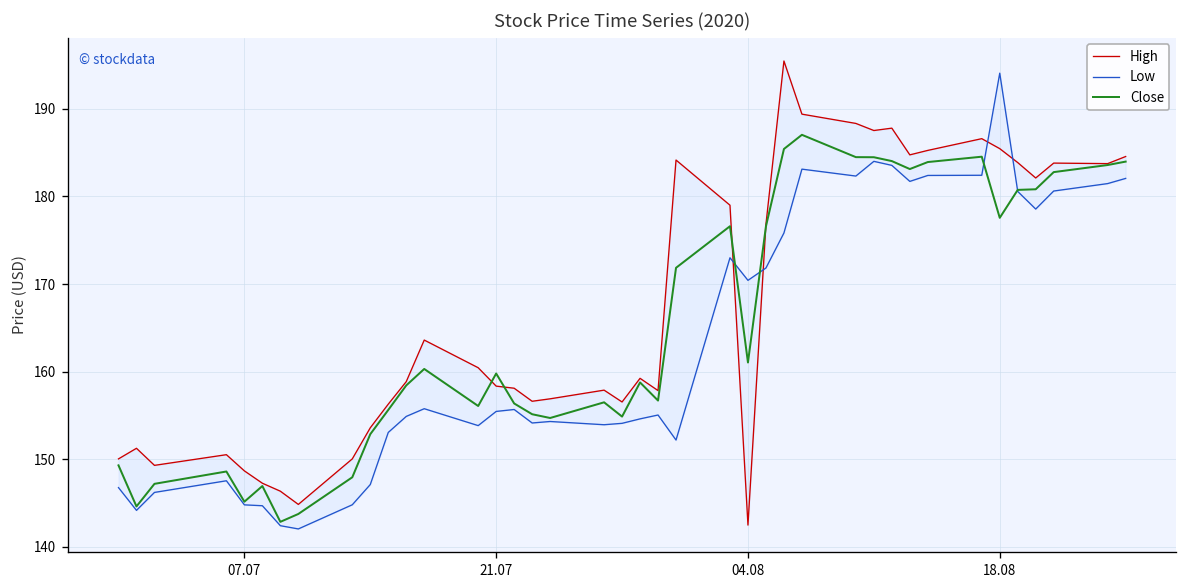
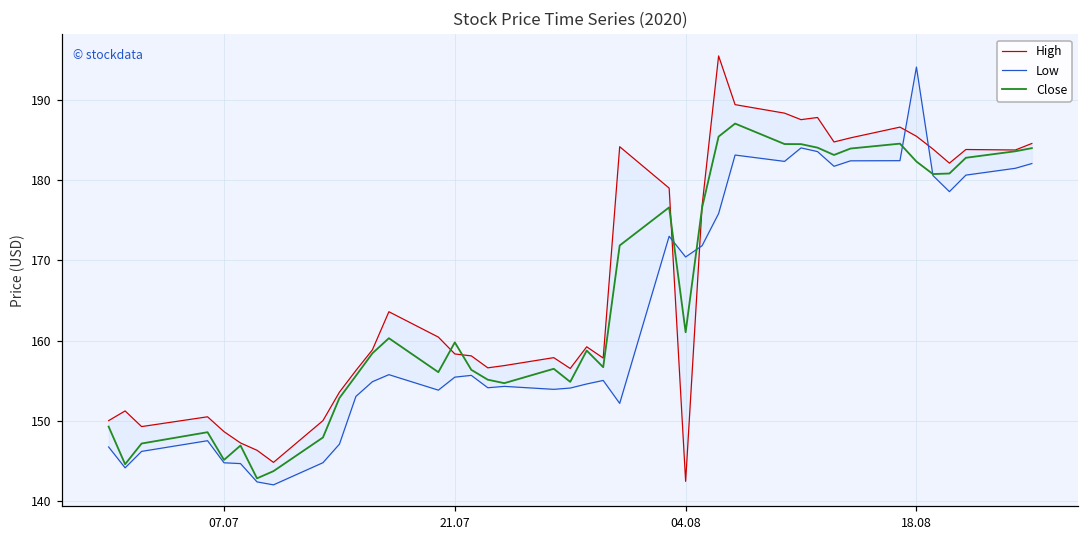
Close, 18.08: 178 -> 182
